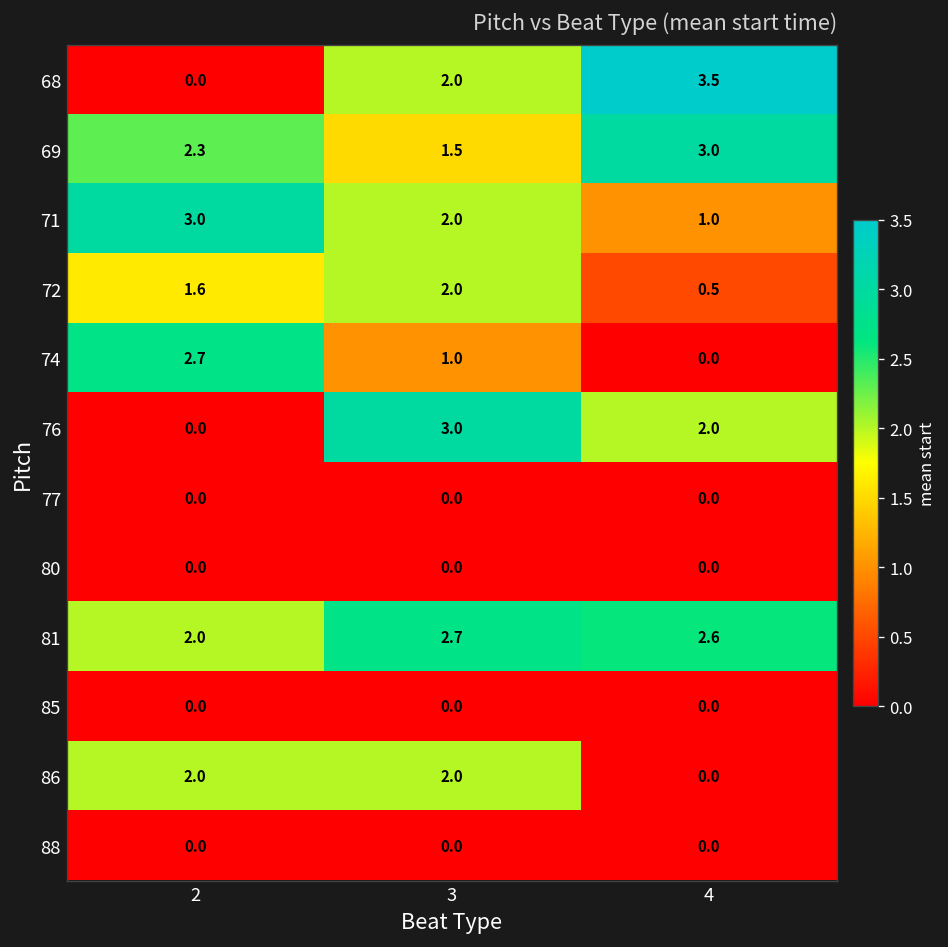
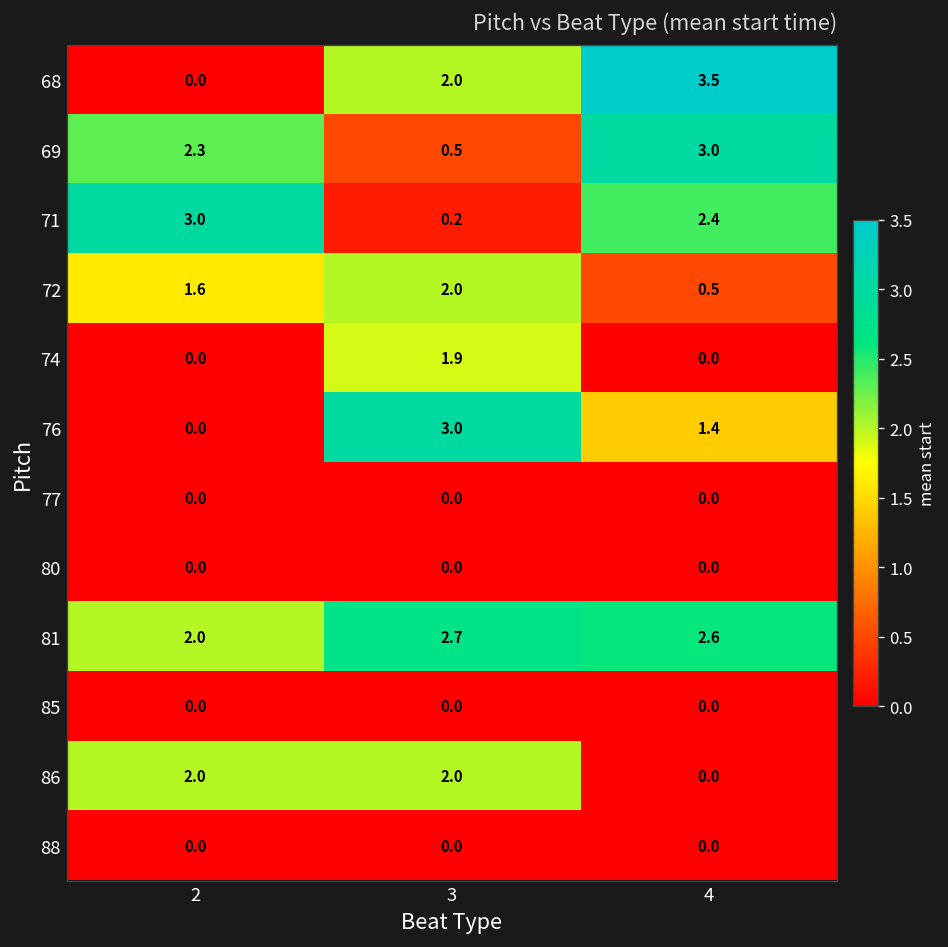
69, 3: 1.5 -> 0.5
71, 3: 2.0 -> 0.2
71, 4: 1.0 -> 2.4
74, 2: 2.7 -> 0.0
74, 3: 1.0 -> 1.9
76, 4: 2.0 -> 1.4
